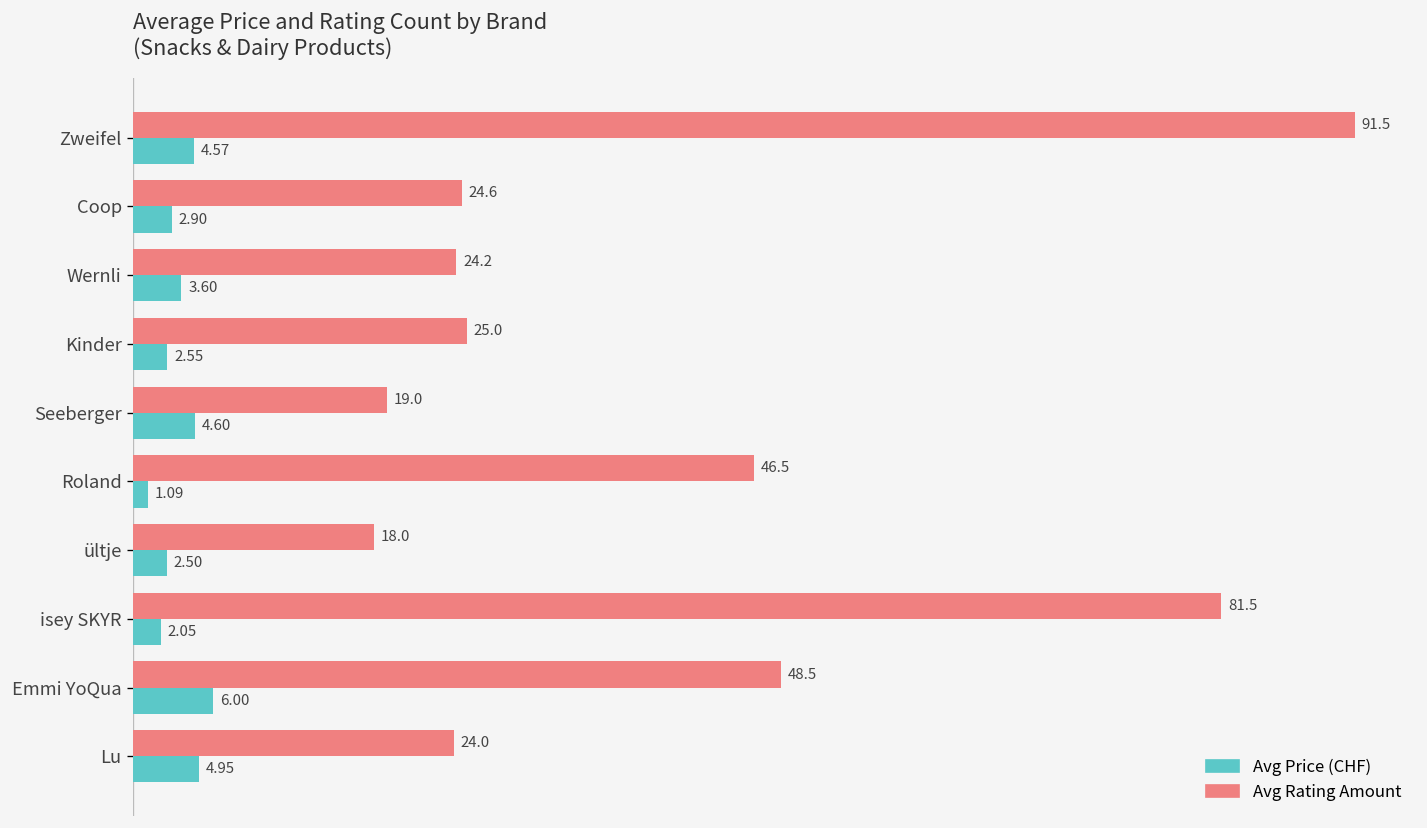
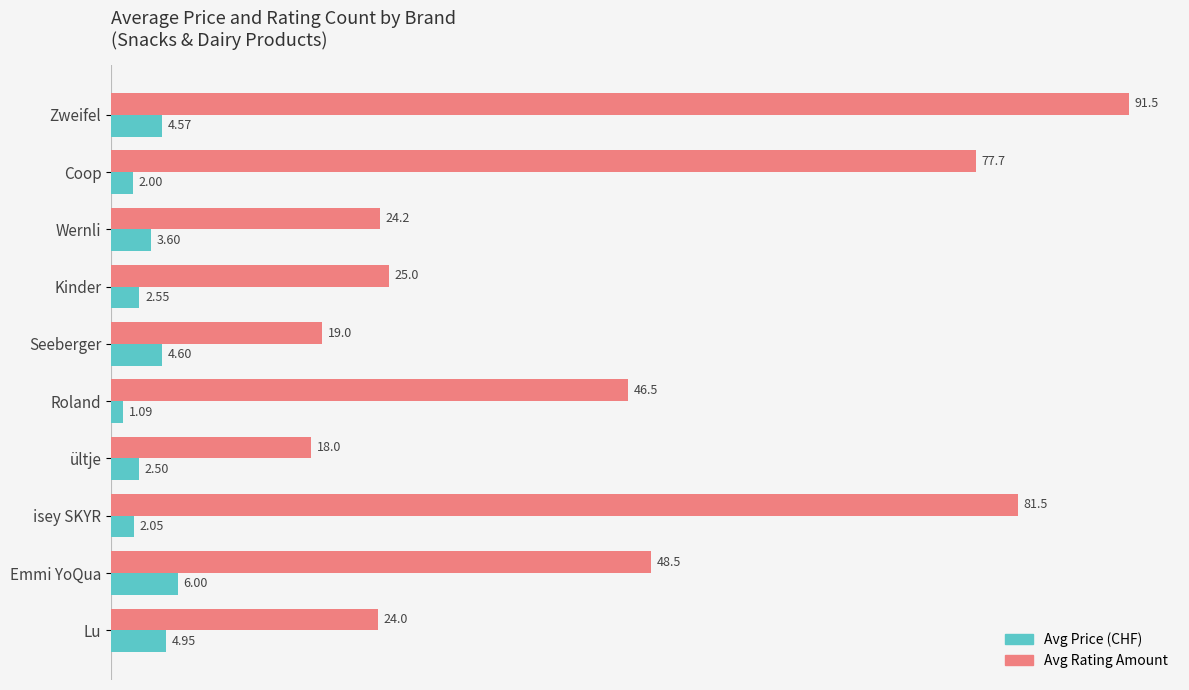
Avg Rating Amount, Coop: 24.6 -> 77.7
Avg Price (CHF), Coop: 2.90 -> 2.00
